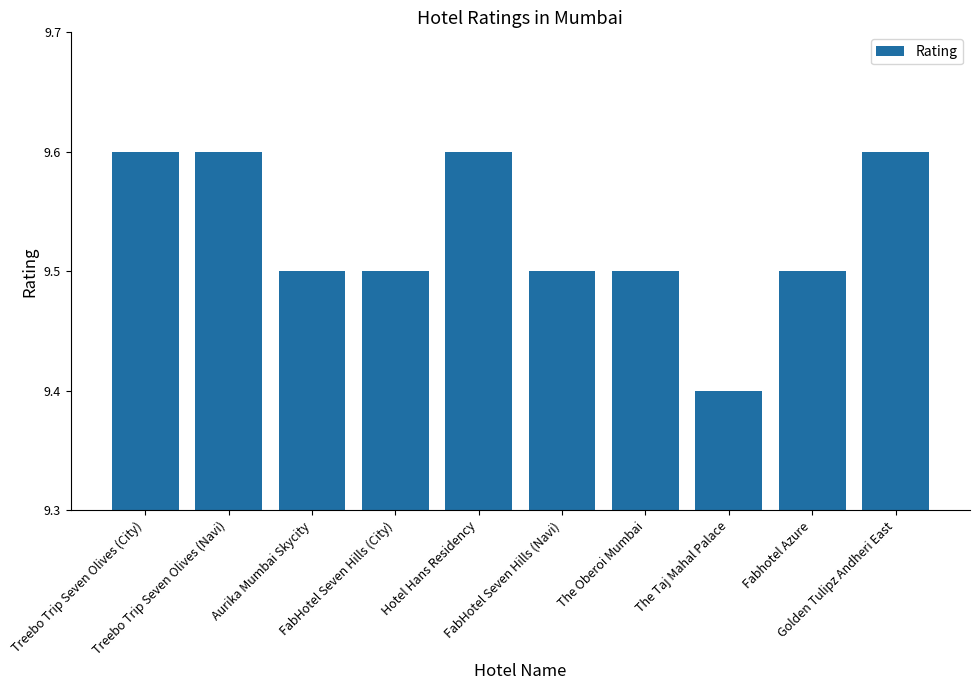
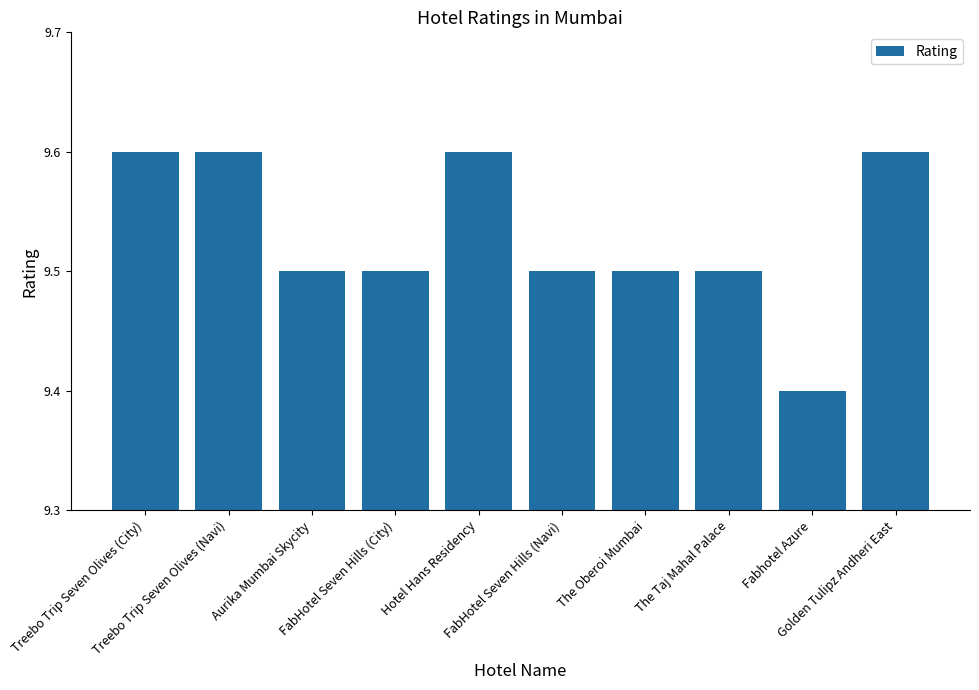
The Taj Mahal Palace: 9.4 -> 9.5
Fabhotel Azure: 9.5 -> 9.4
